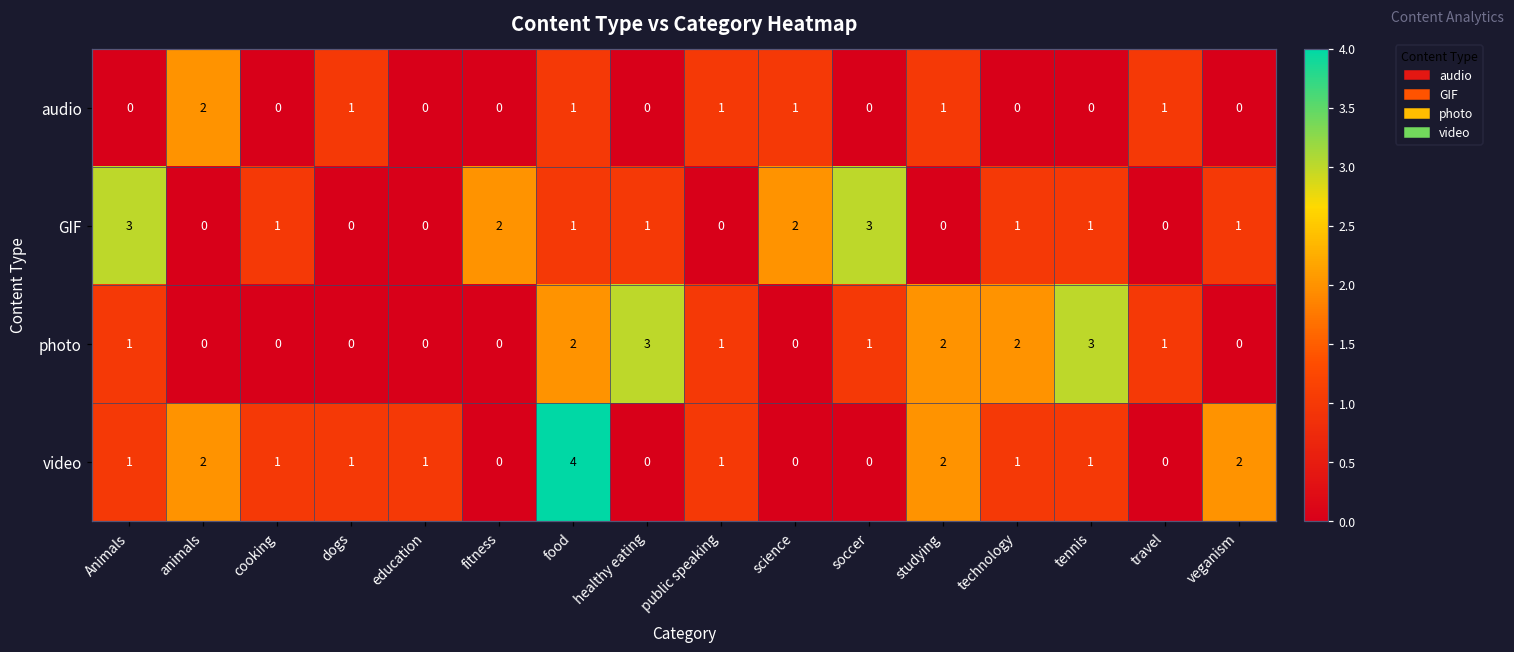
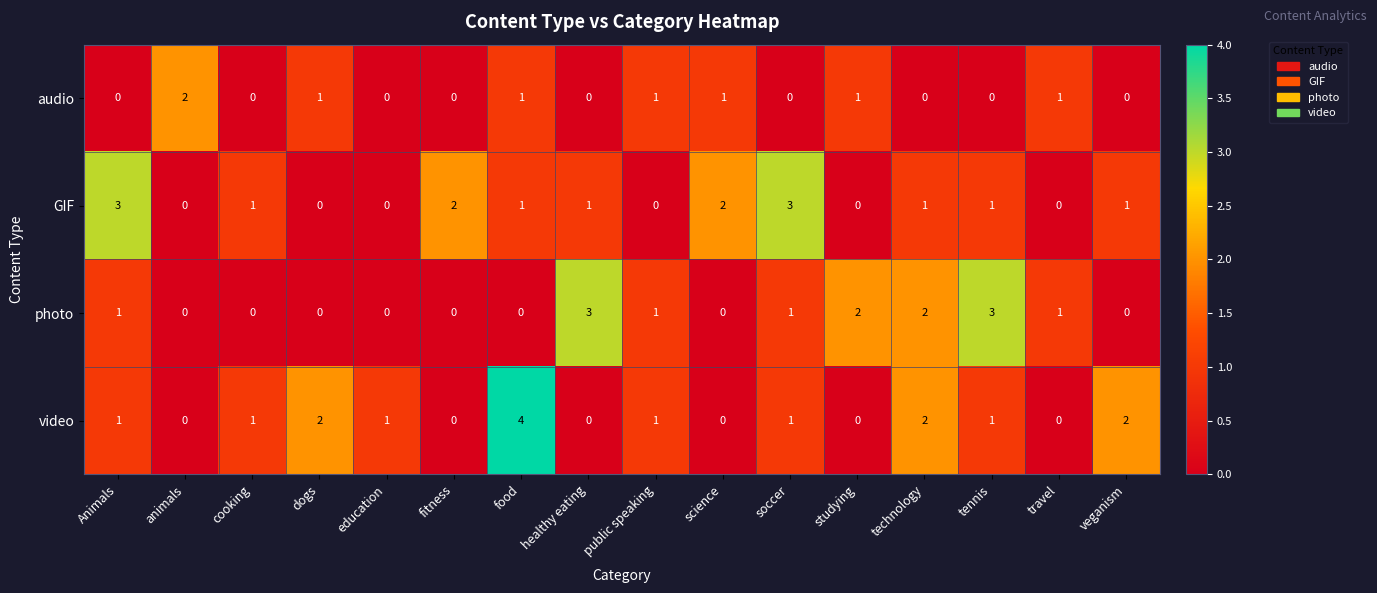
photo, food: 2 -> 0
video, animals: 2 -> 0
video, dogs: 1 -> 2
video, soccer: 0 -> 1
video, studying: 2 -> 0
video, technology: 1 -> 2
